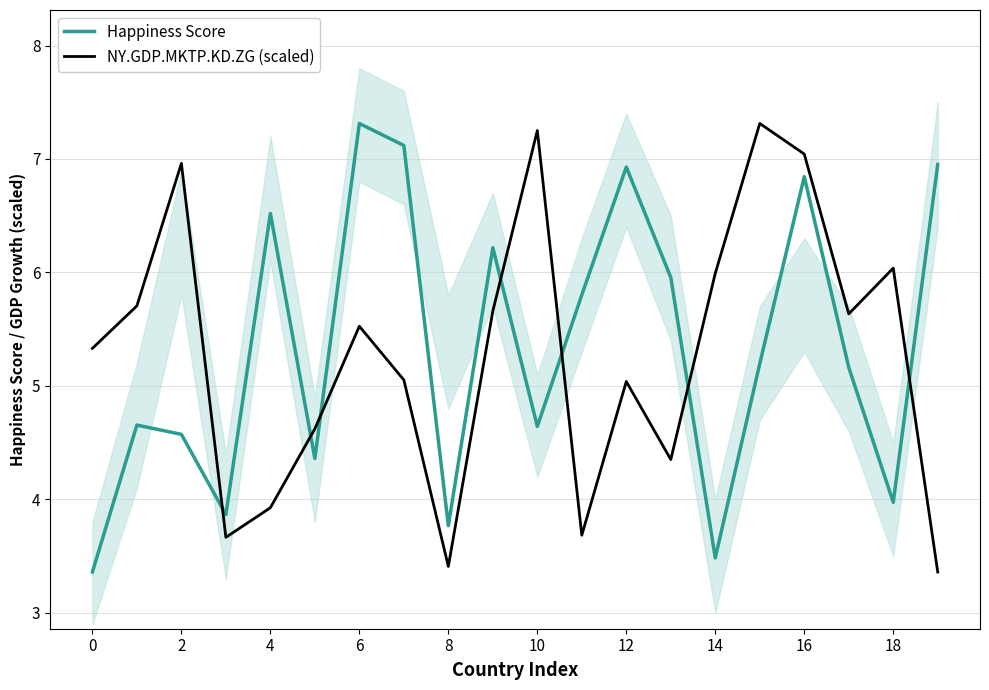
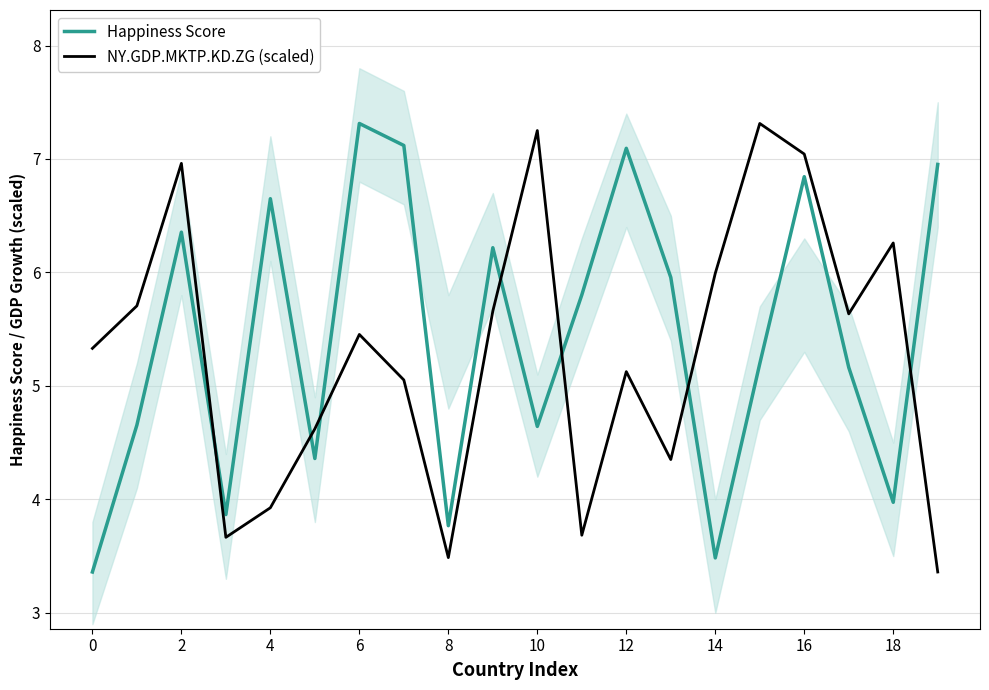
Happiness Score, 2: 4.57 -> 6.36
Happiness Score, 4: 6.52 -> 6.65
NY.GDP.MKTP.KD.ZG (scaled), 6: 5.53 -> 5.45
NY.GDP.MKTP.KD.ZG (scaled), 8: 3.41 -> 3.49
Happiness Score, 12: 6.93 -> 7.09
NY.GDP.MKTP.KD.ZG (scaled), 12: 5.04 -> 5.13
NY.GDP.MKTP.KD.ZG (scaled), 18: 6.04 -> 6.26
